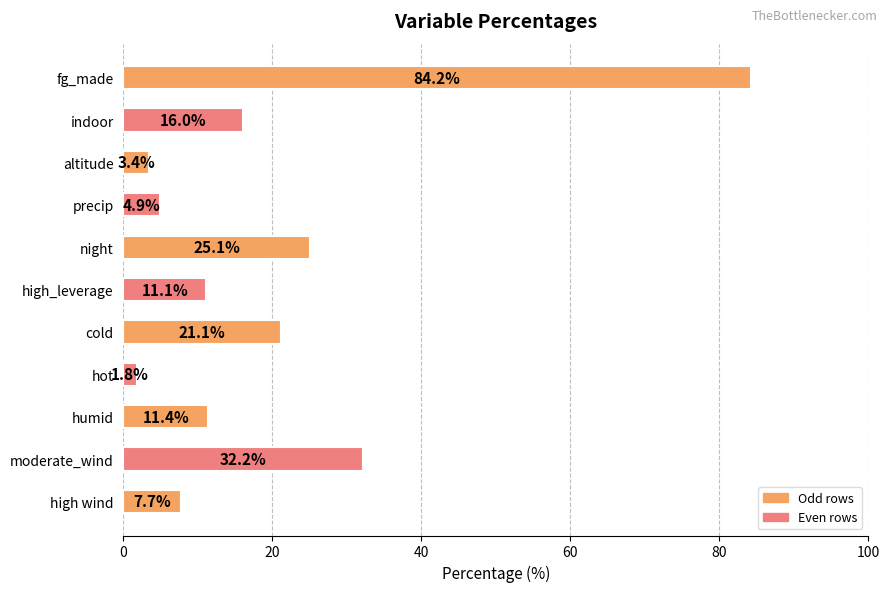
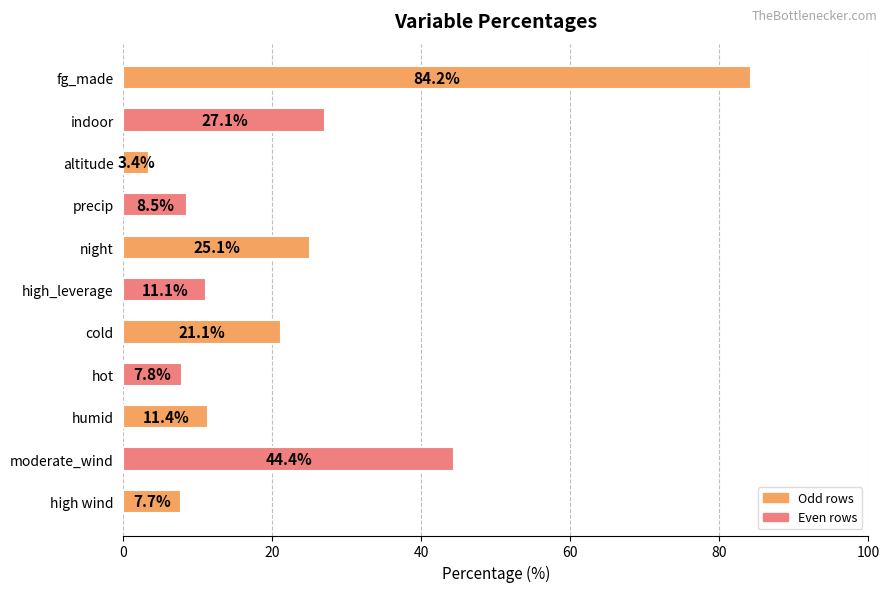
indoor: 16.0% -> 27.1%
precip: 4.9% -> 8.5%
hot: 1.8% -> 7.8%
moderate_wind: 32.2% -> 44.4%
